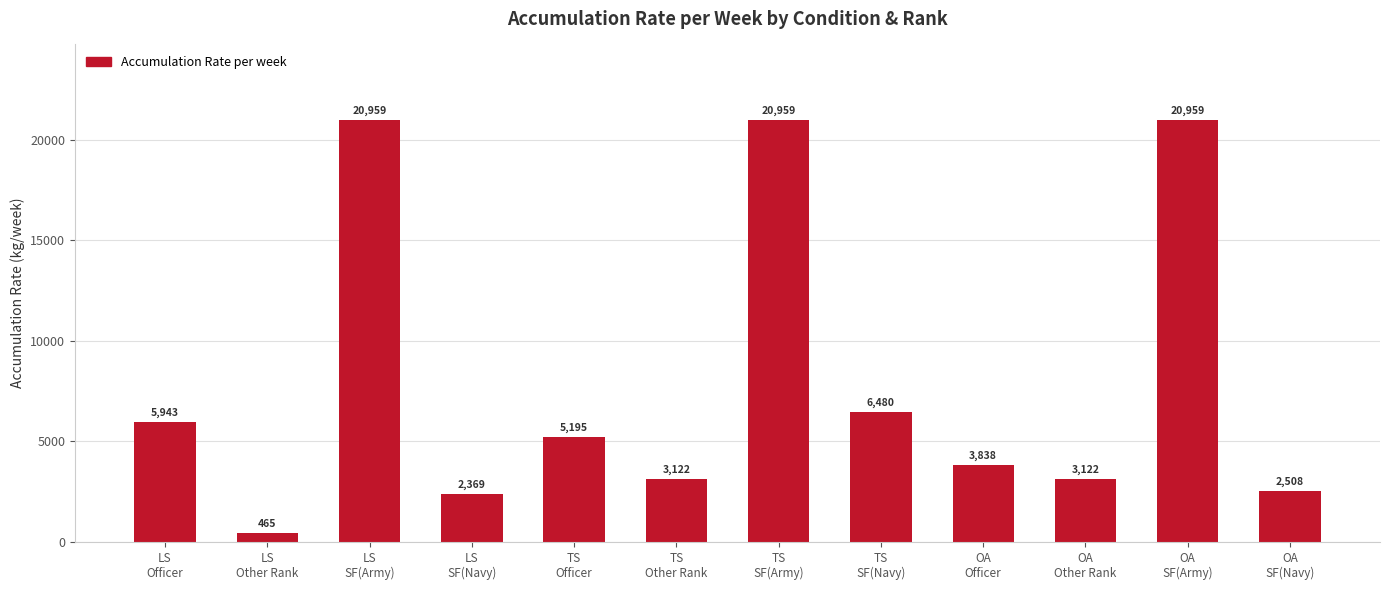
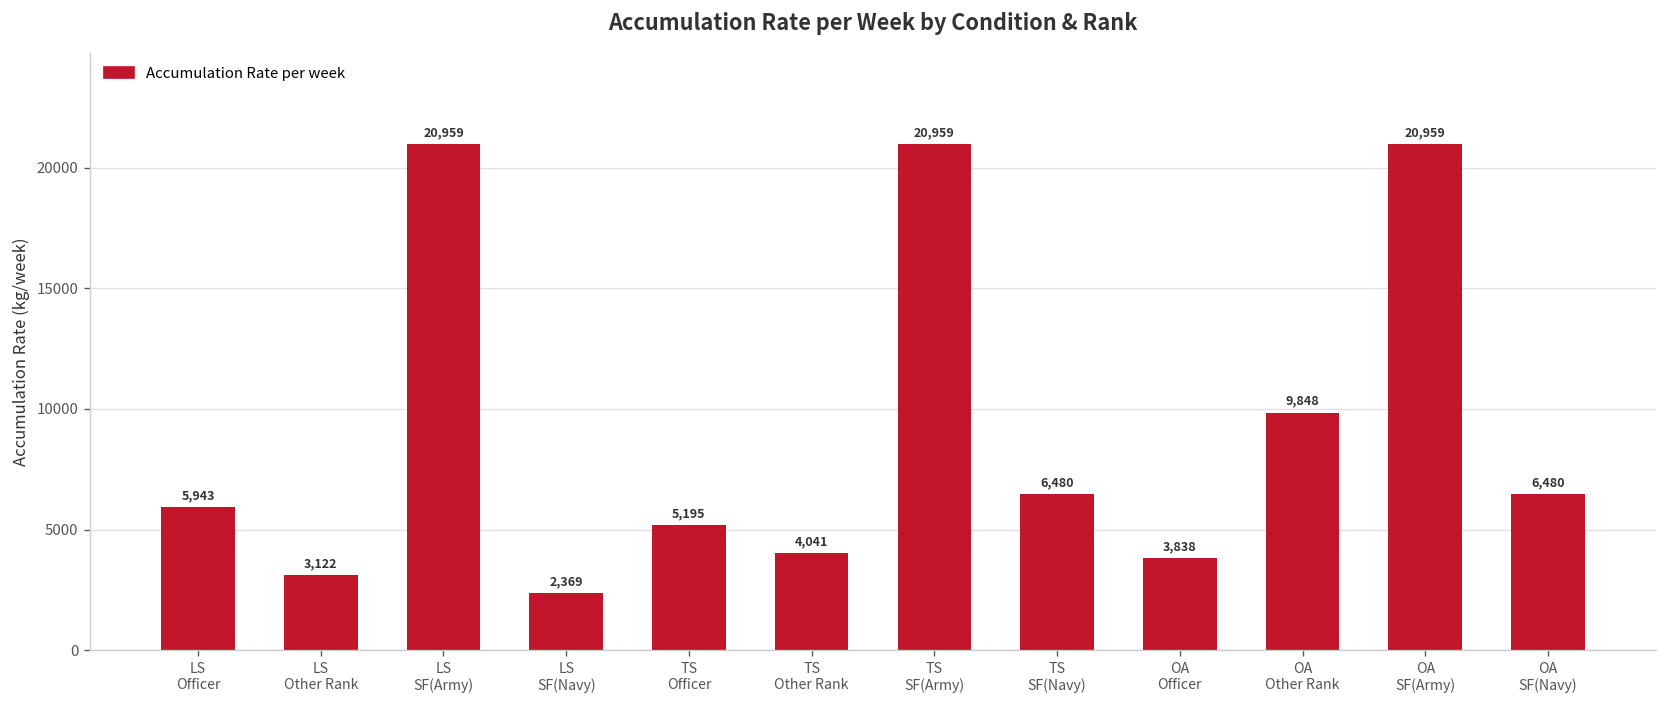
LS Other Rank: 465 -> 3,122
TS Other Rank: 3,122 -> 4,041
OA Other Rank: 3,122 -> 9,848
OA SF(Navy): 2,508 -> 6,480
